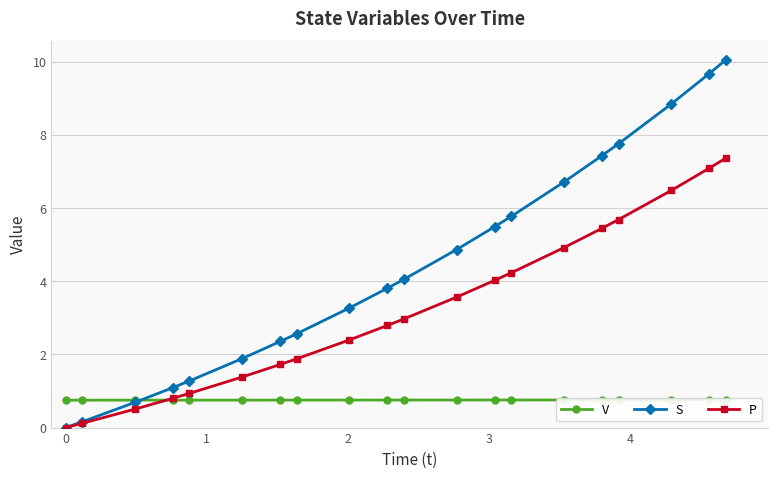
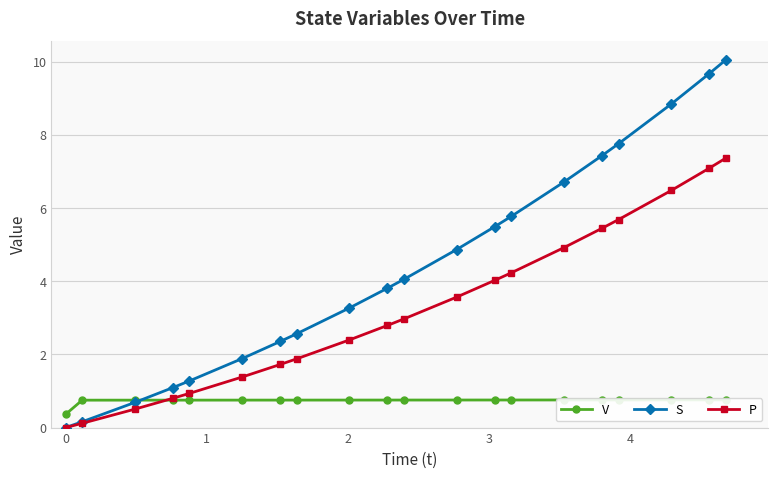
V, 0: 0.8 -> 0.4
